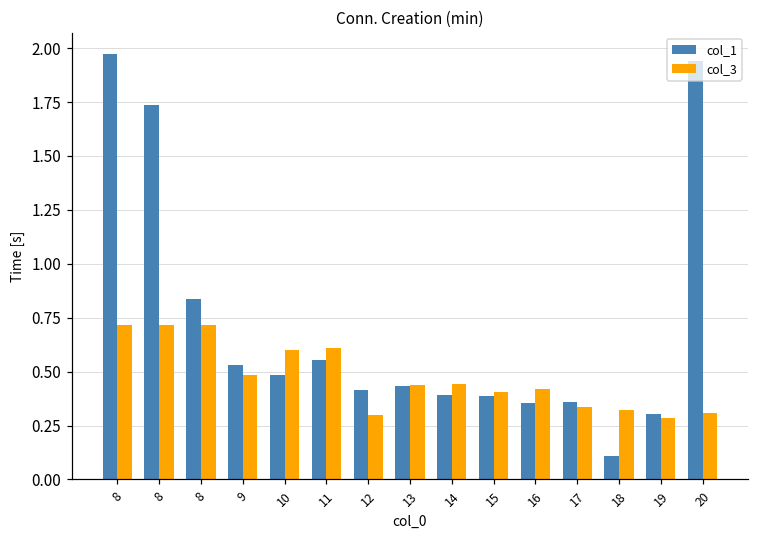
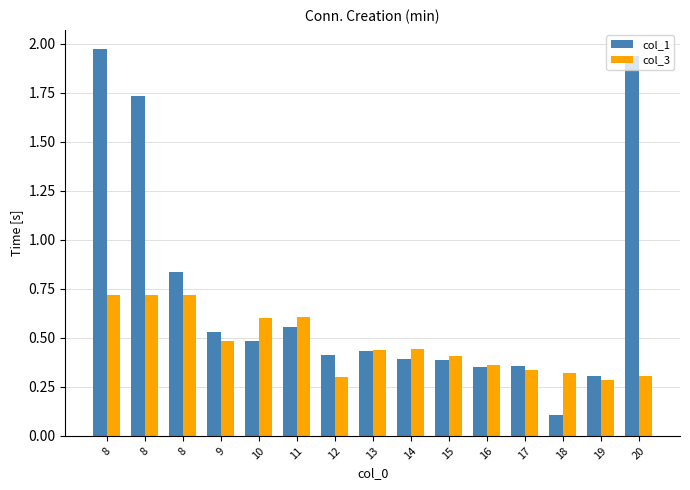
col_3, 16: 0.42 -> 0.36
